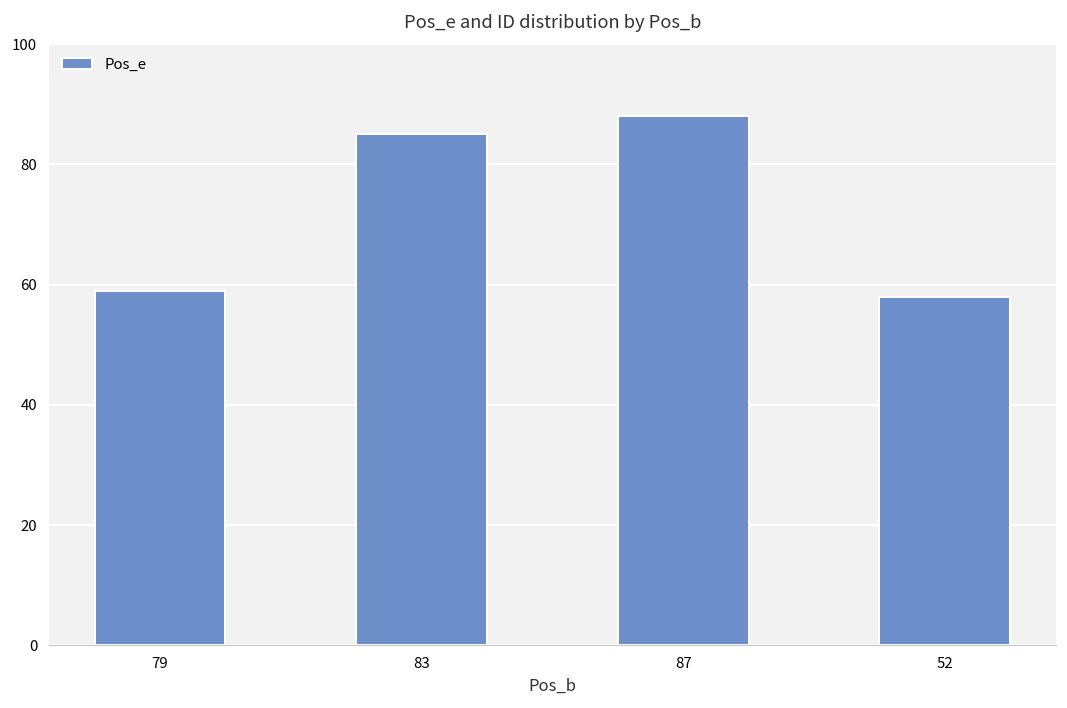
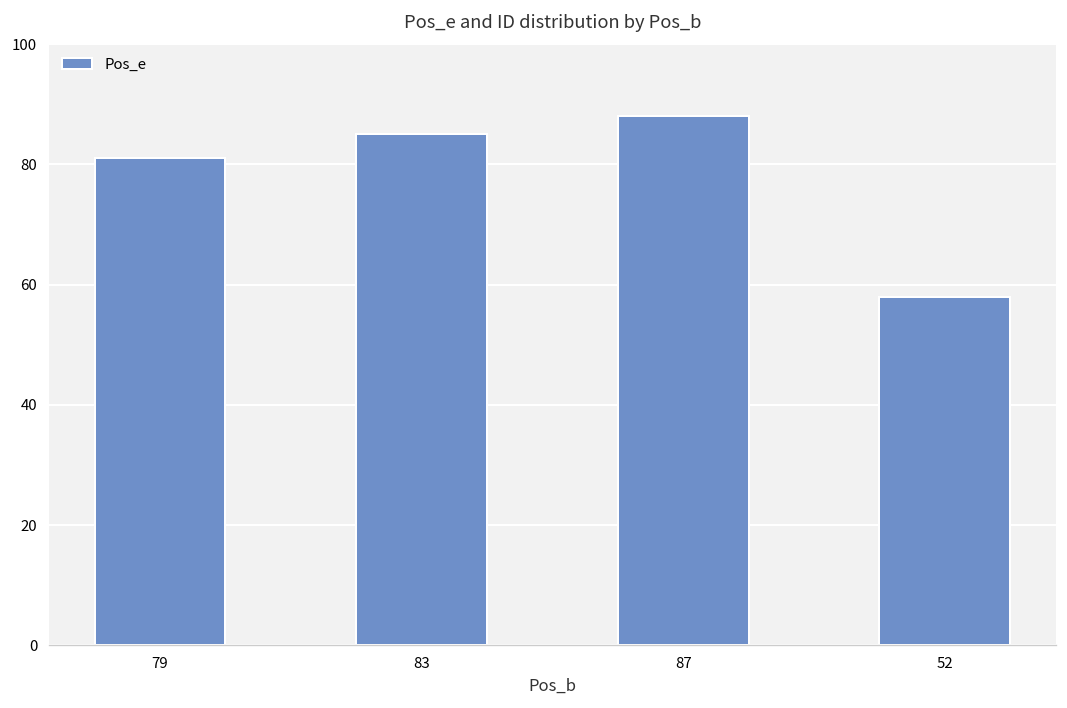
79: 59 -> 81
